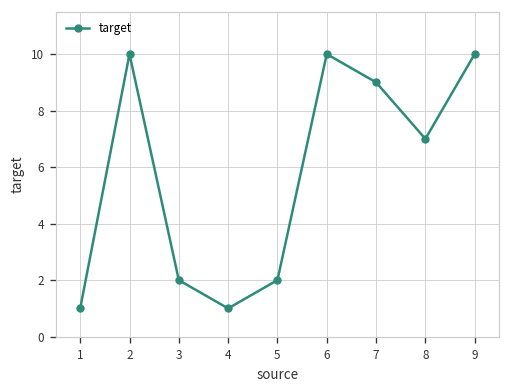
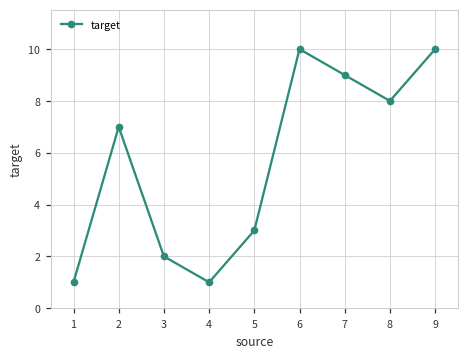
2: 10 -> 7
5: 2 -> 3
8: 7 -> 8
